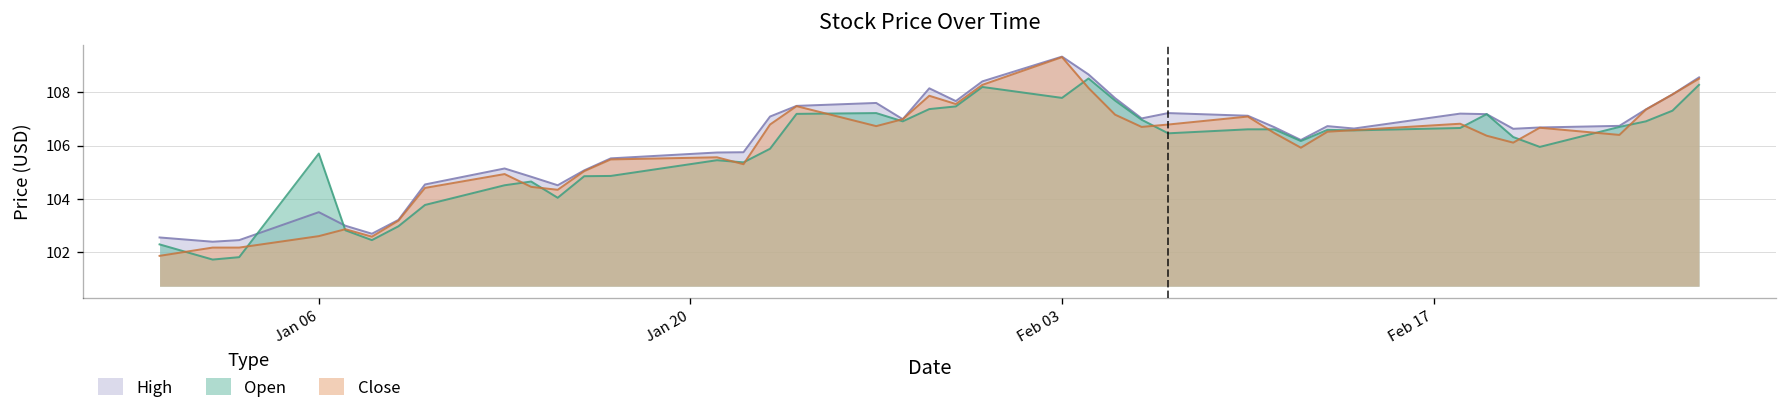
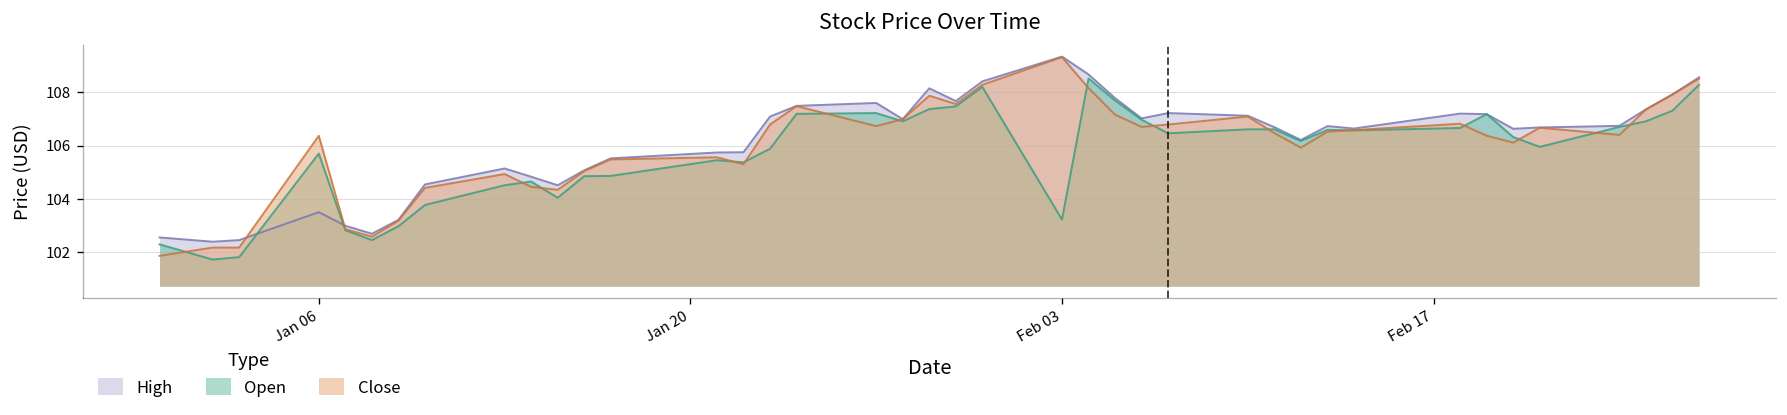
Close, Jan 06: 102.6 -> 106.4
Open, Feb 03: 107.8 -> 103.2
